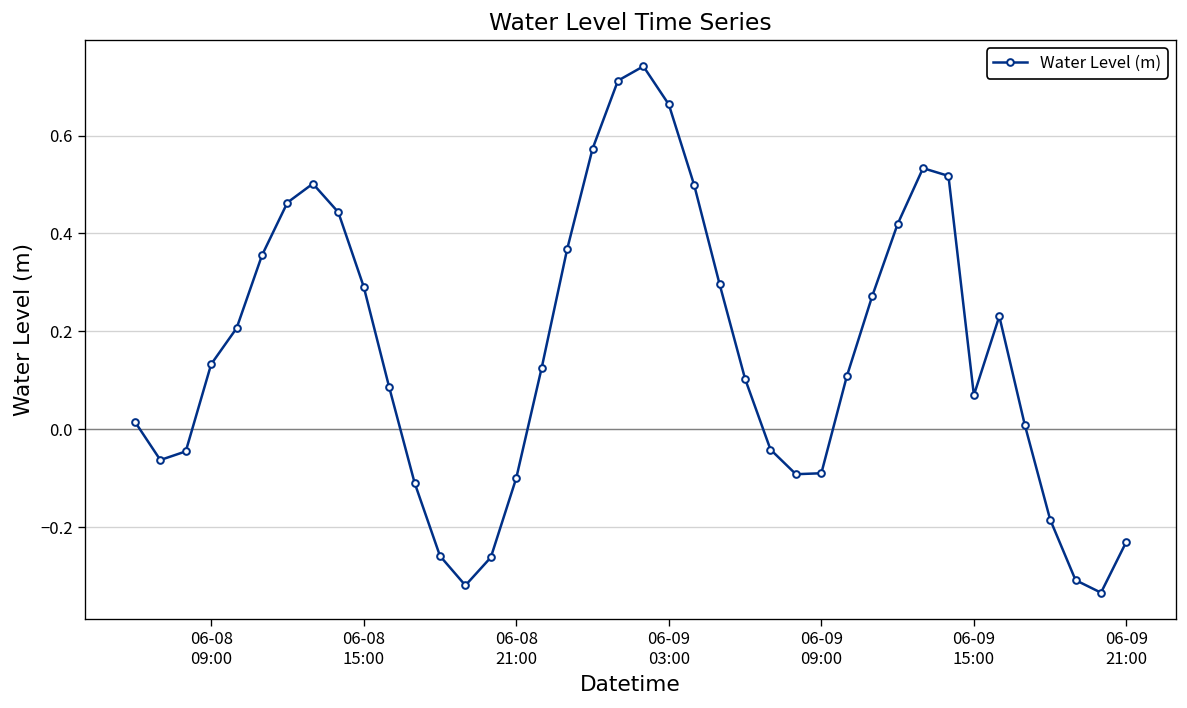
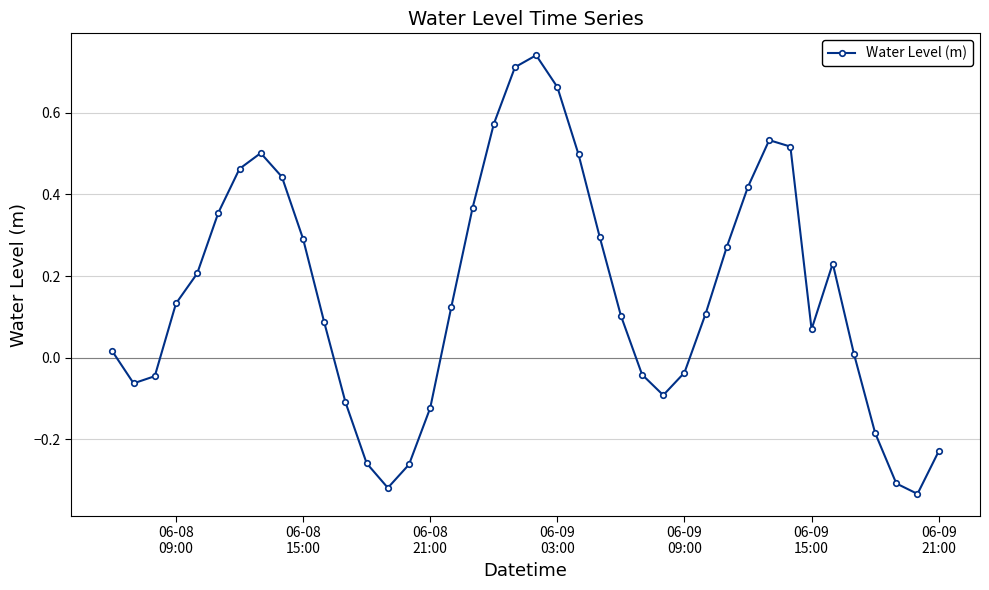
06-08 21:00: -0.10 -> -0.12
06-09 09:00: -0.09 -> -0.04
